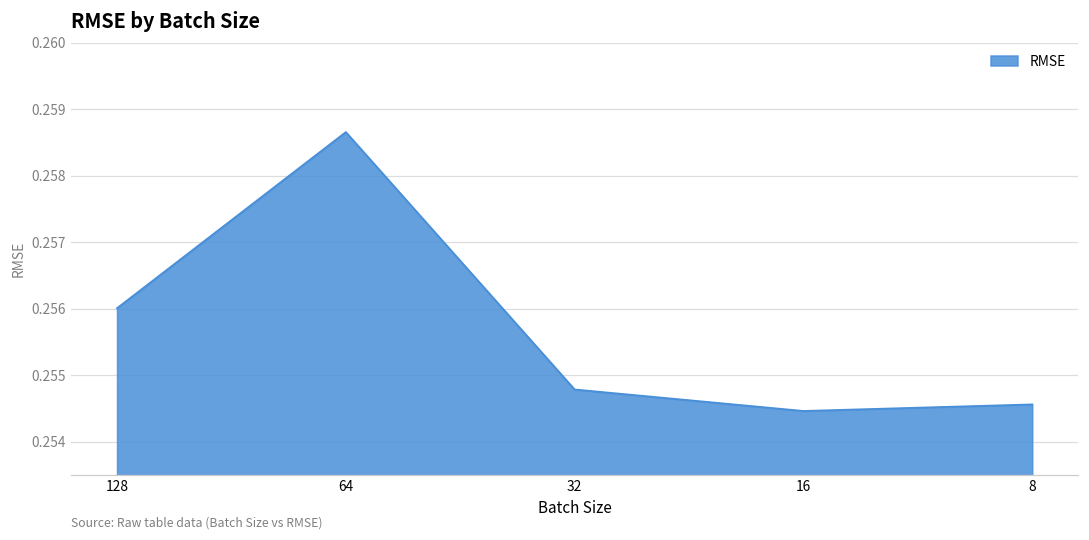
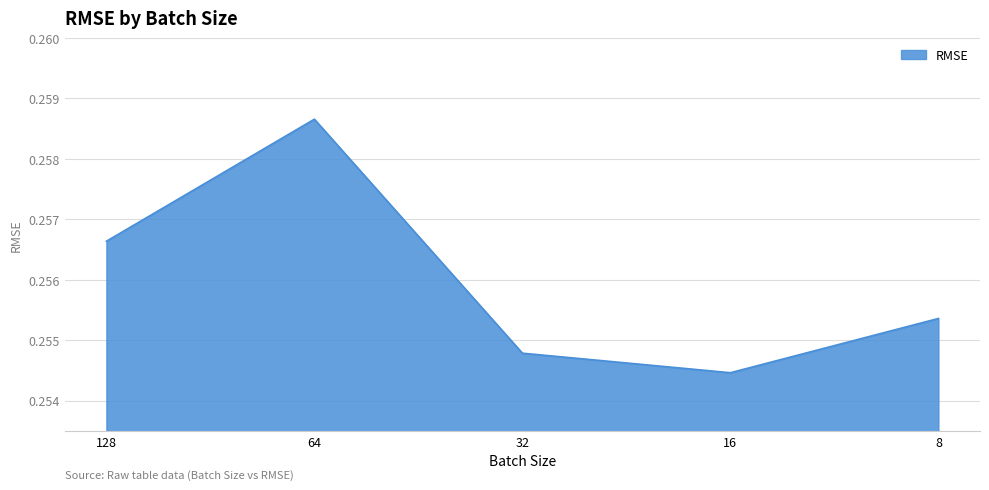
128: 0.2560 -> 0.2566
8: 0.2546 -> 0.2554
